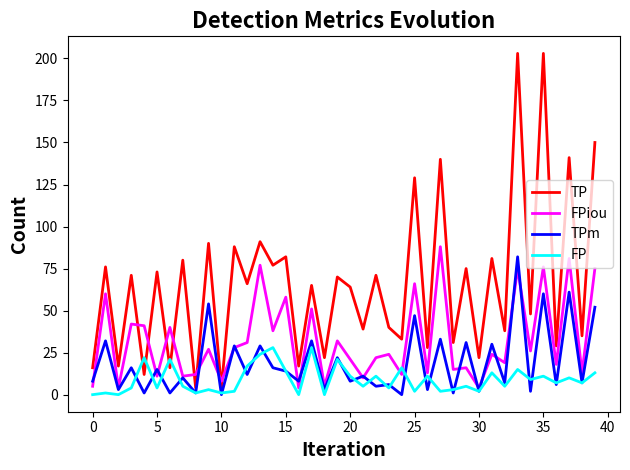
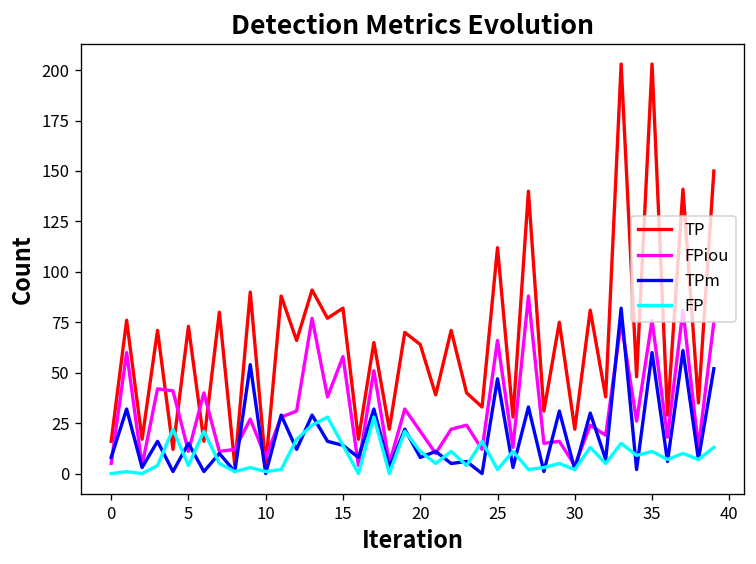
TP, 25: 129 -> 112
